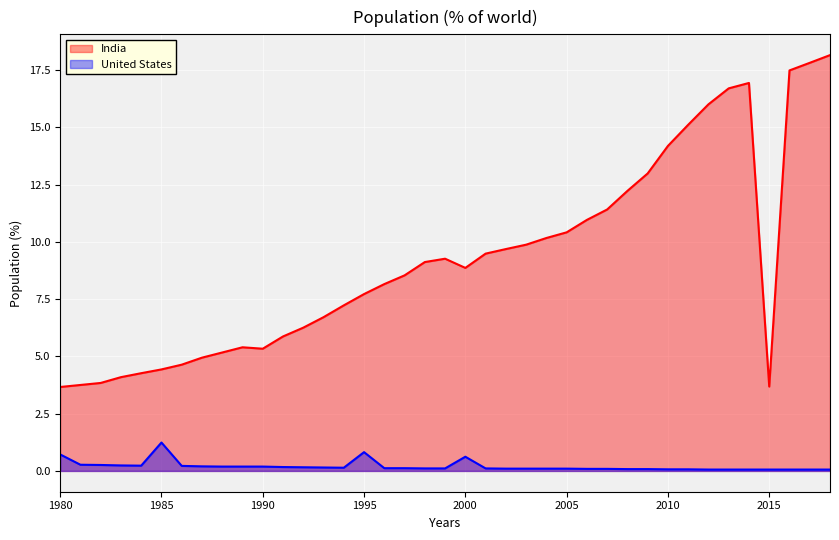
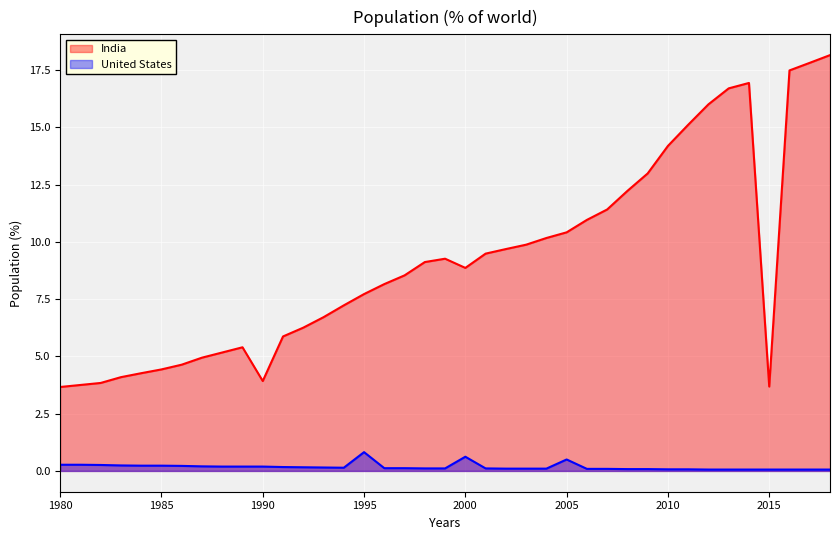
United States, 1980: 0.7 -> 0.3
United States, 1985: 1.2 -> 0.2
India, 1990: 5.3 -> 3.9
United States, 2005: 0.1 -> 0.5
